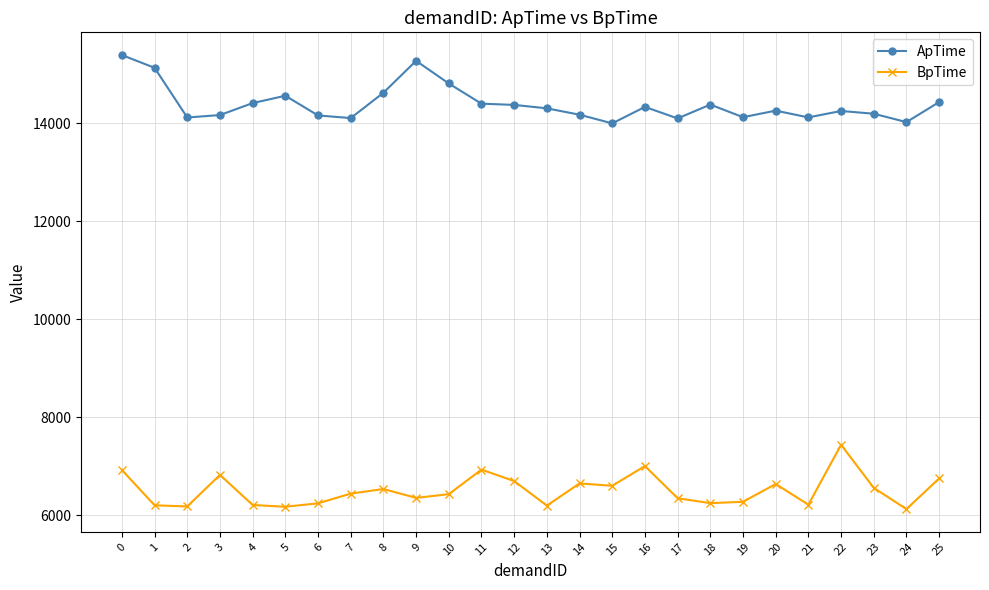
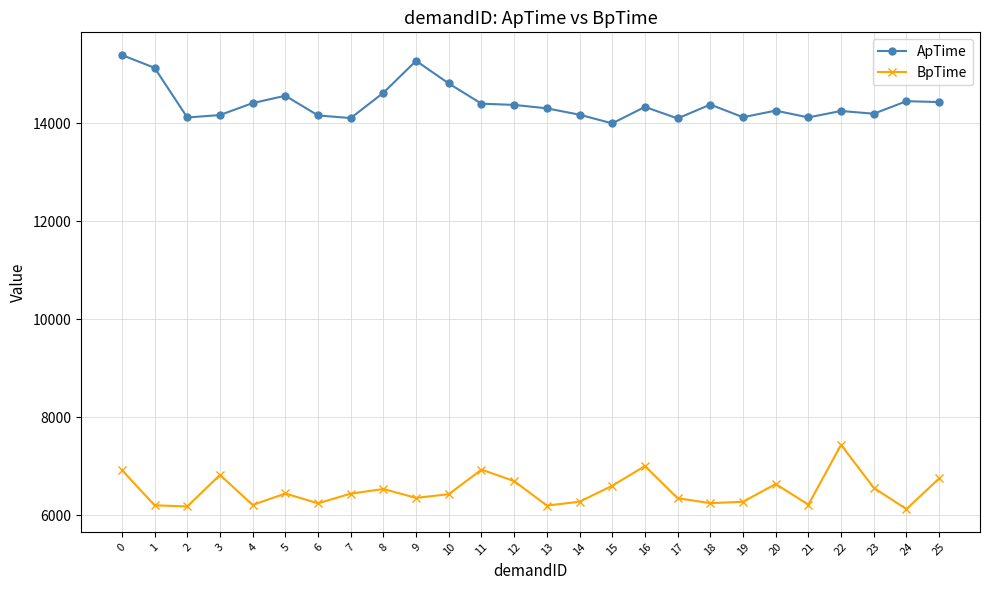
BpTime, 5: 6200 -> 6400
BpTime, 14: 6700 -> 6300
ApTime, 24: 14000 -> 14500
